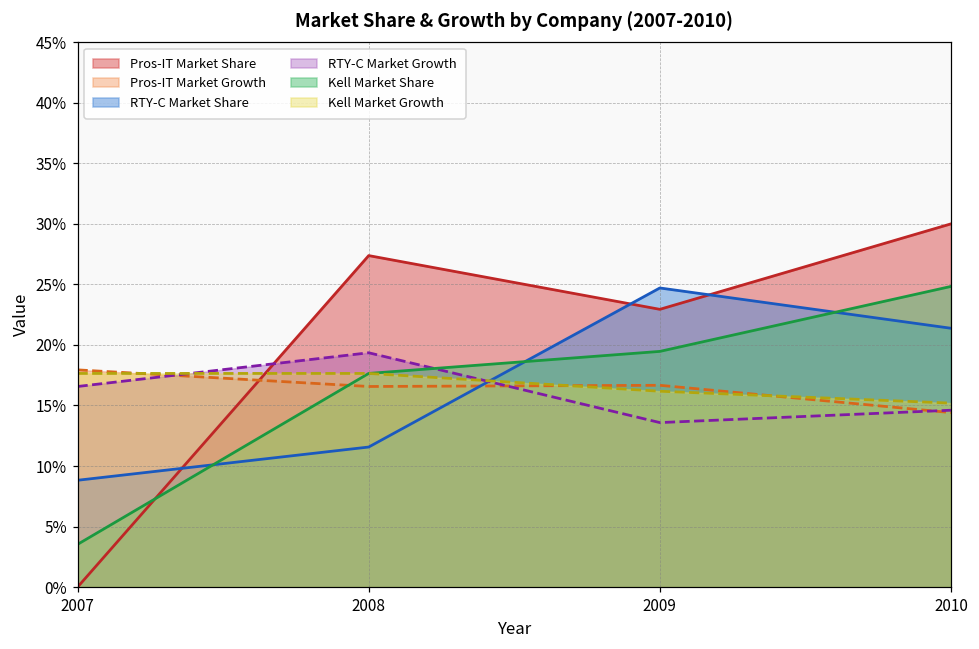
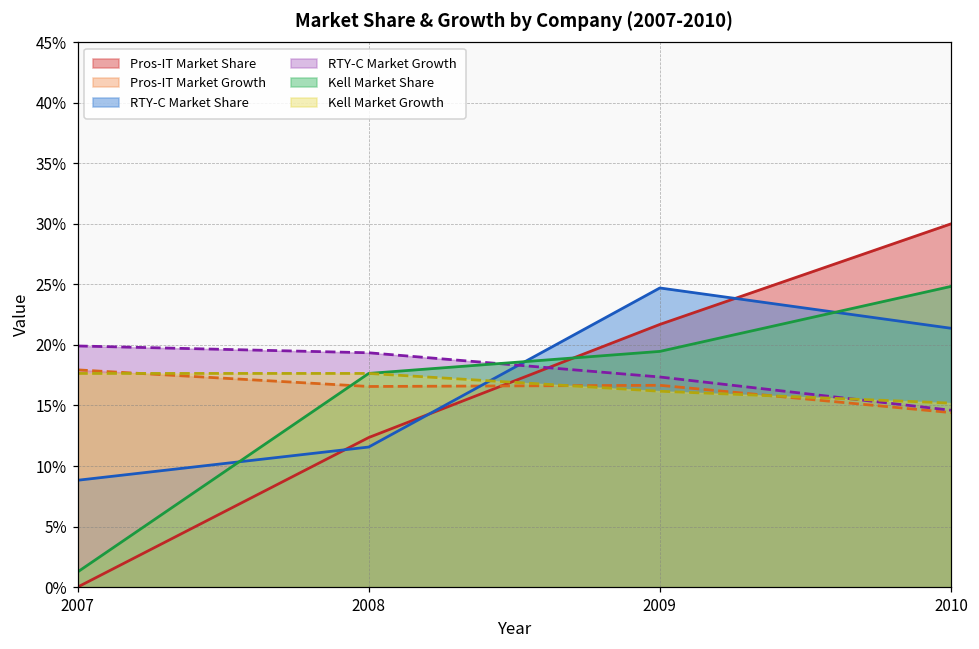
RTY-C Market Growth, 2007: 16.6% -> 19.9%
Kell Market Share, 2007: 3.5% -> 1.2%
Pros-IT Market Share, 2008: 27.4% -> 12.4%
Pros-IT Market Share, 2009: 22.9% -> 21.7%
RTY-C Market Growth, 2009: 13.6% -> 17.4%
